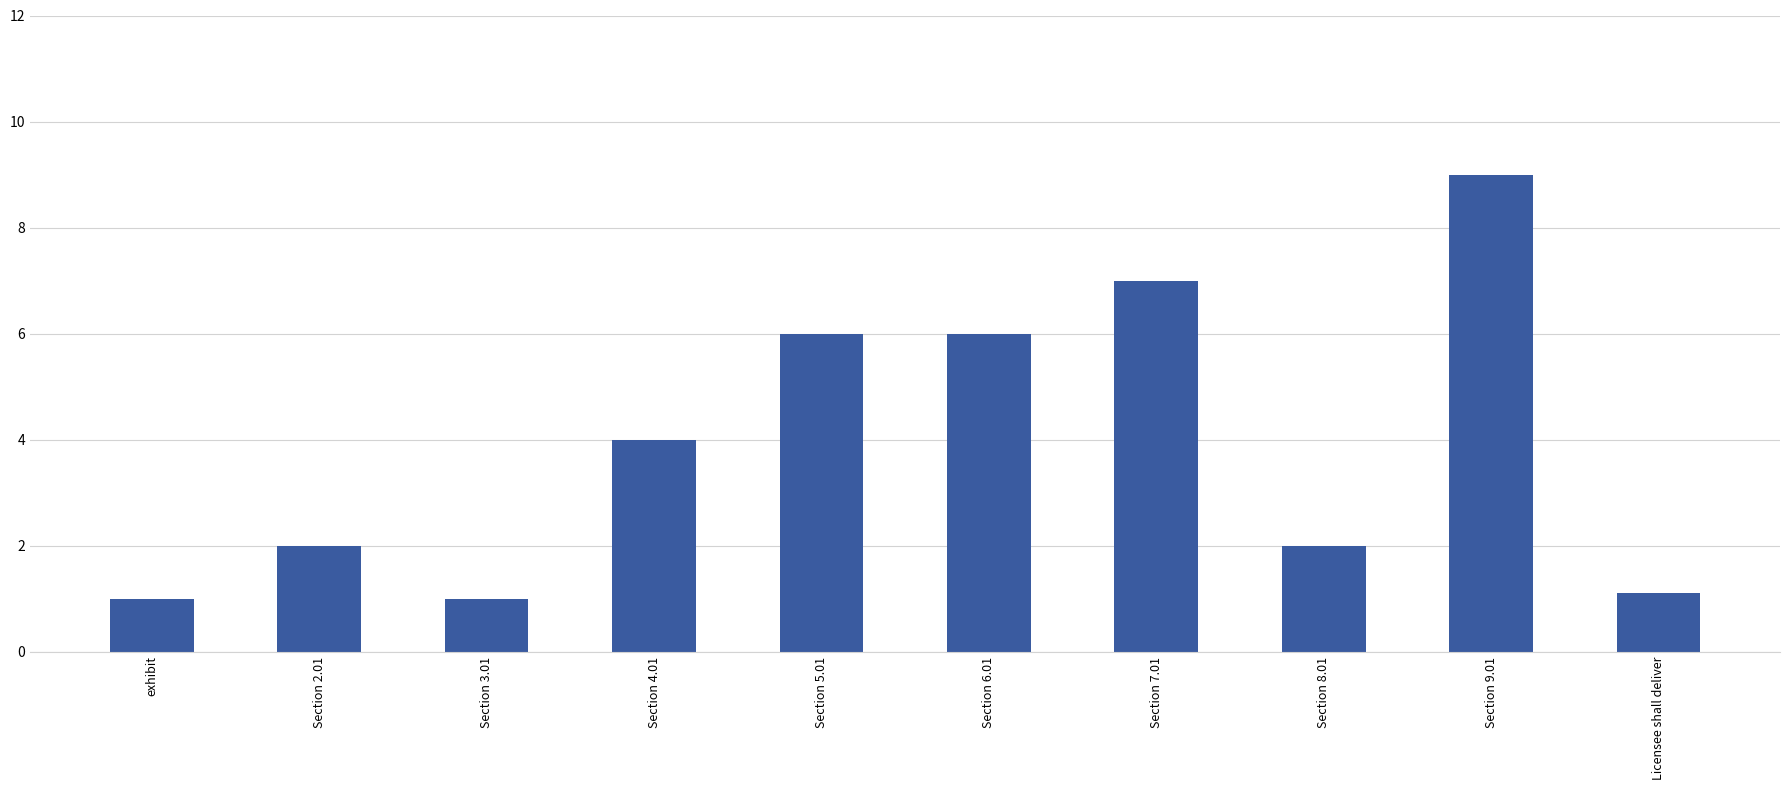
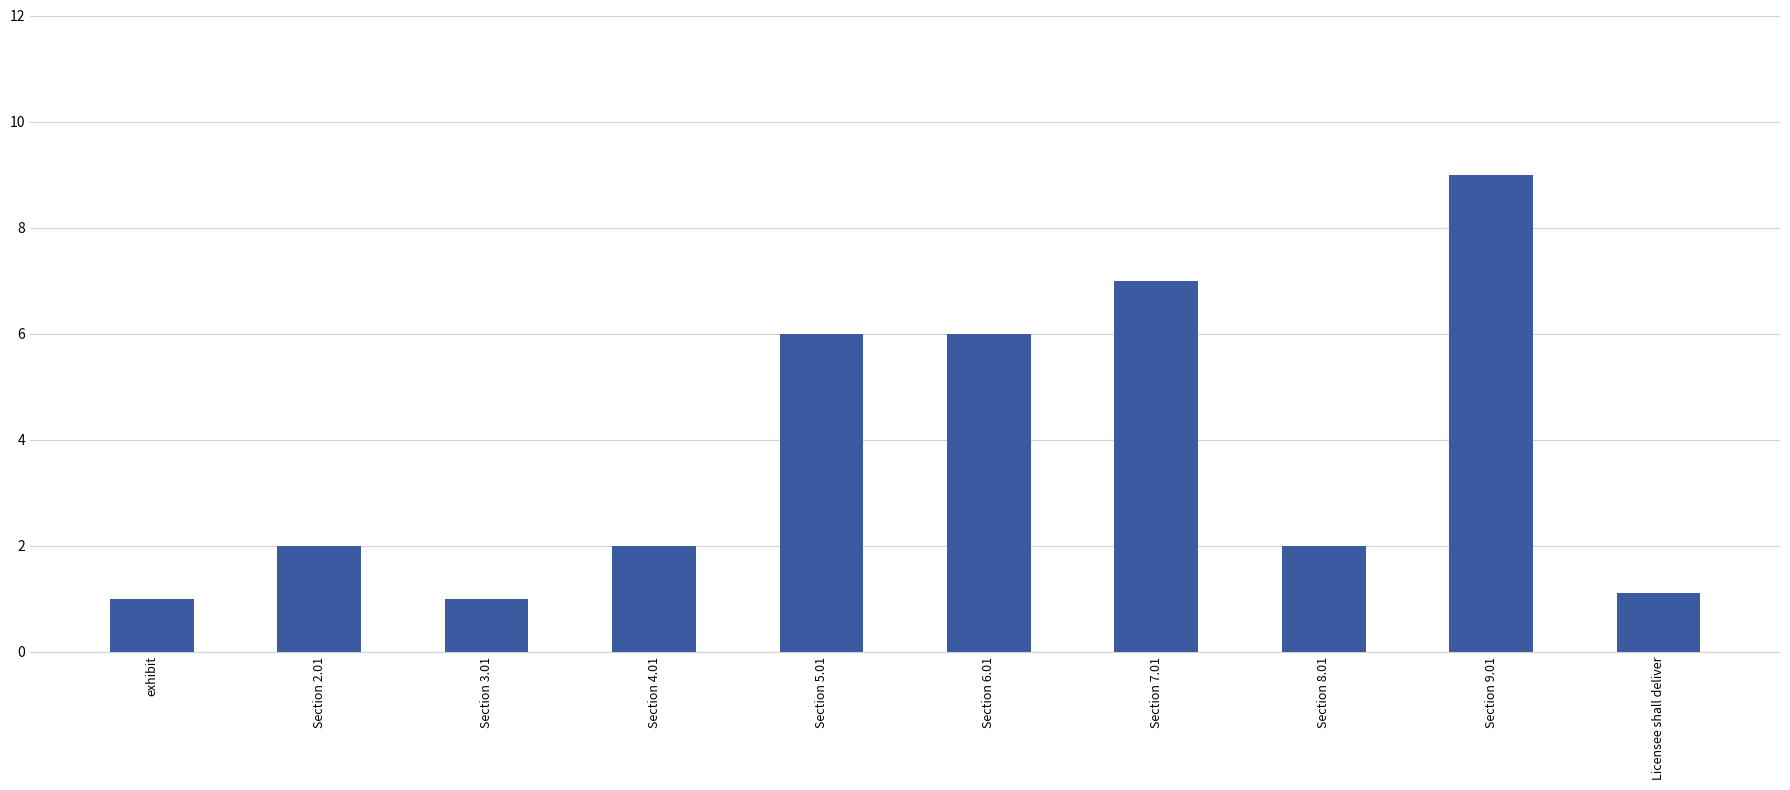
Section 4.01: 4 -> 2
